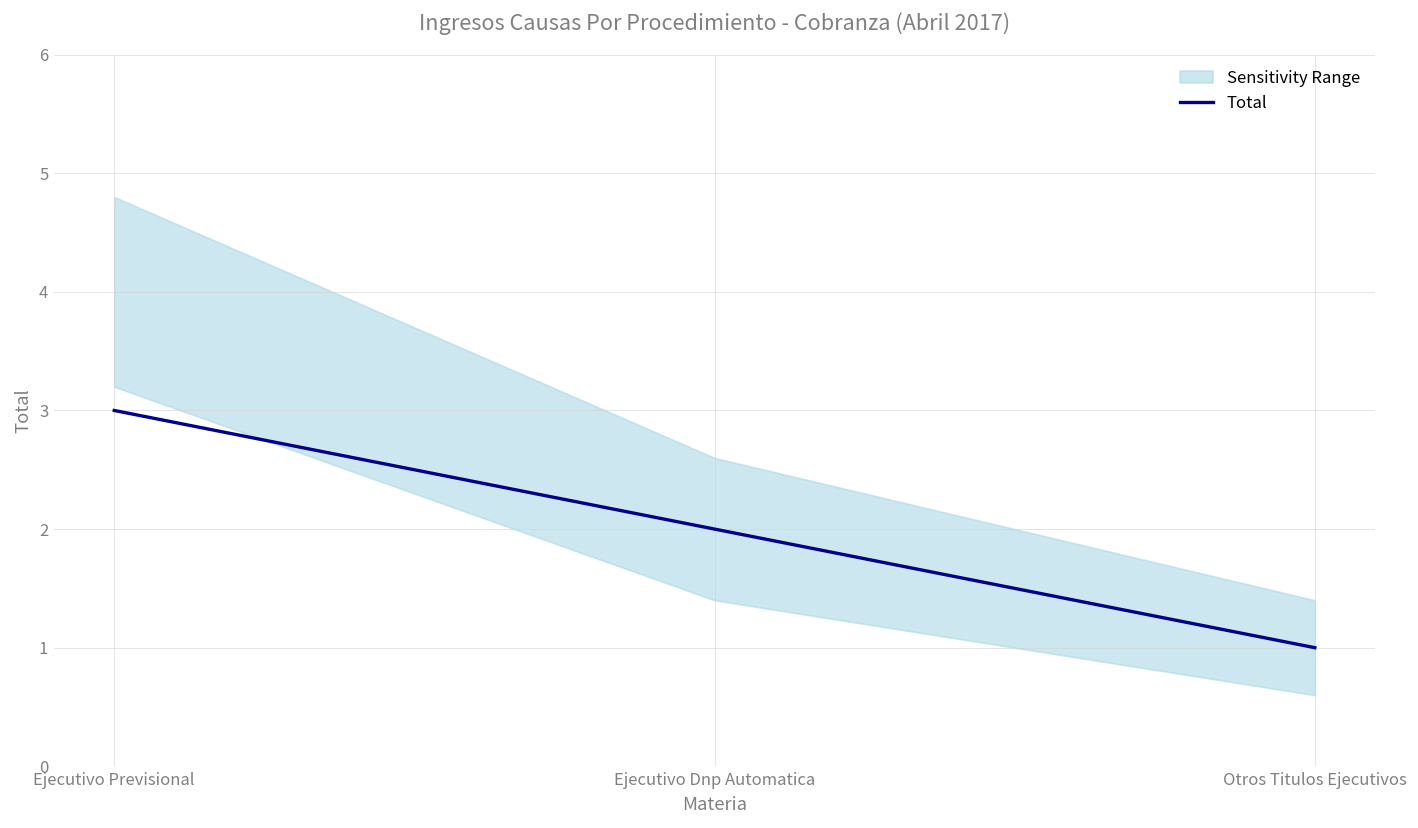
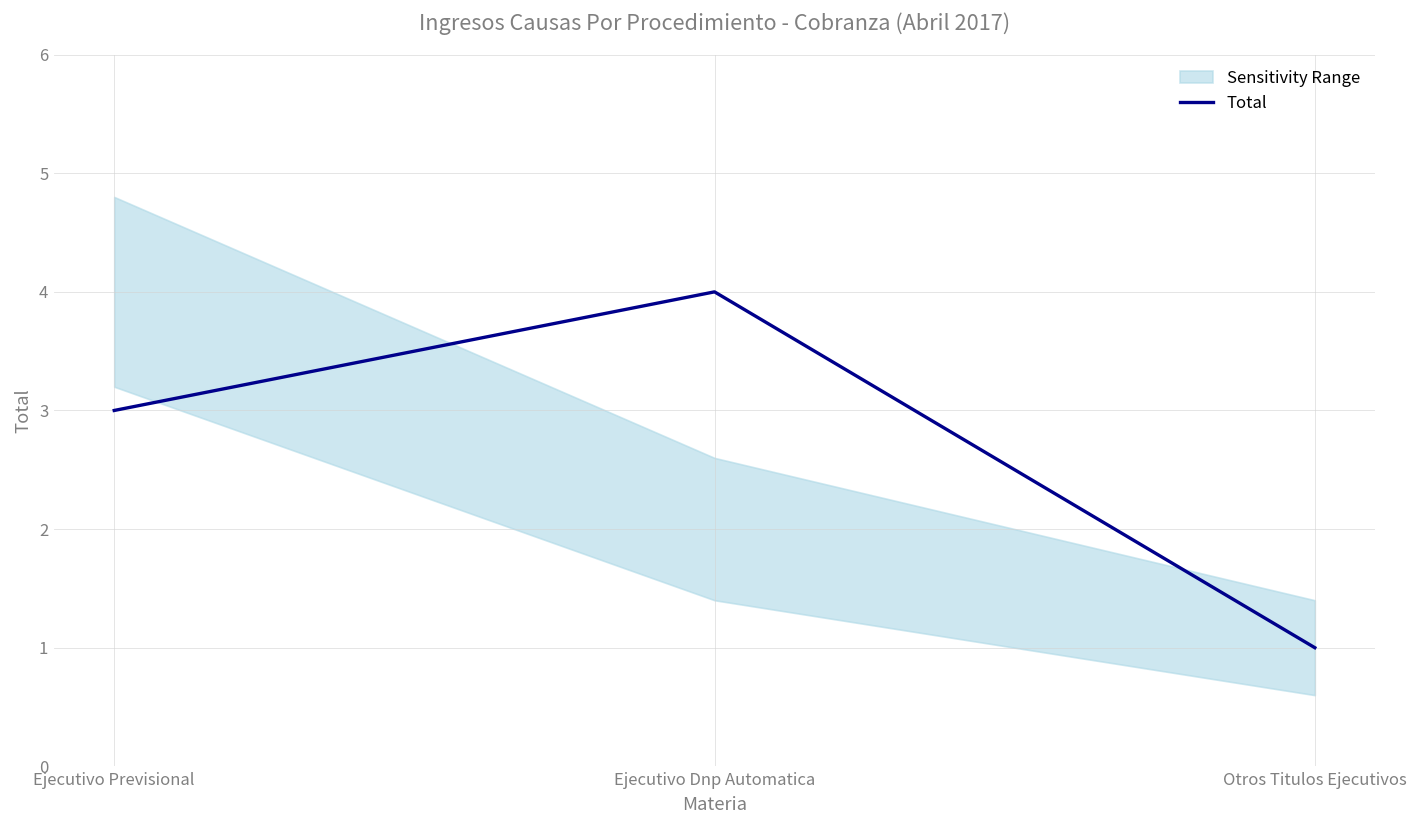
Total, Ejecutivo Dnp Automatica: 2 -> 4
